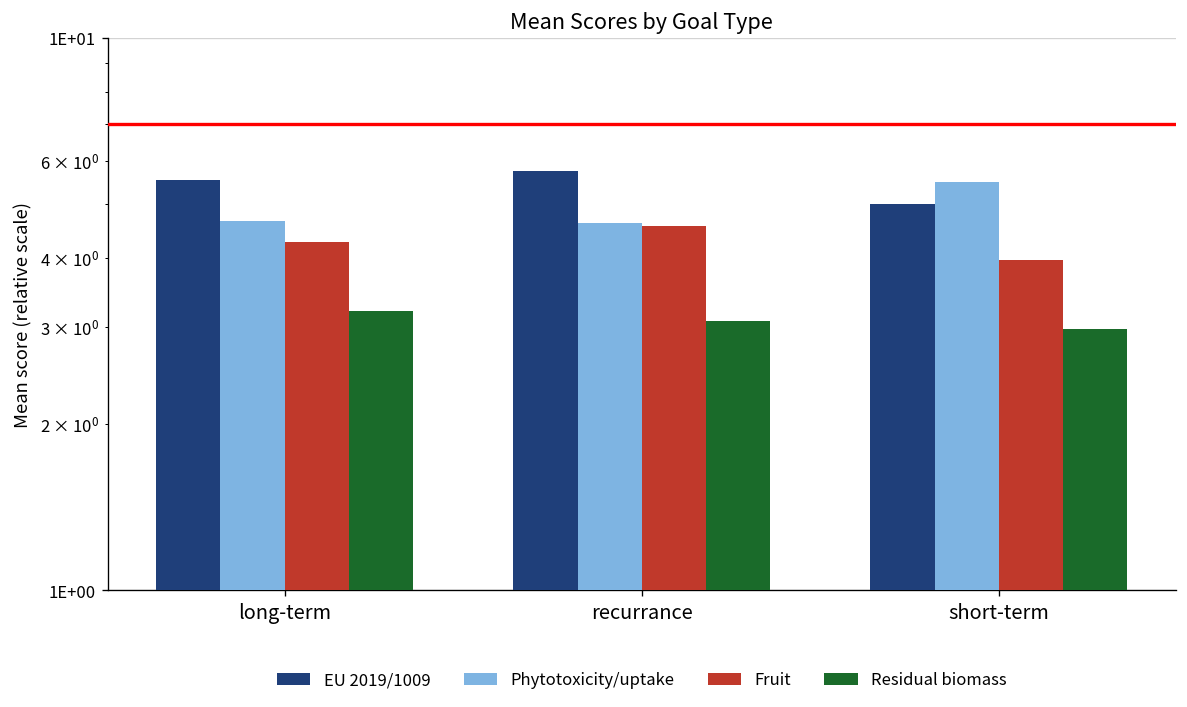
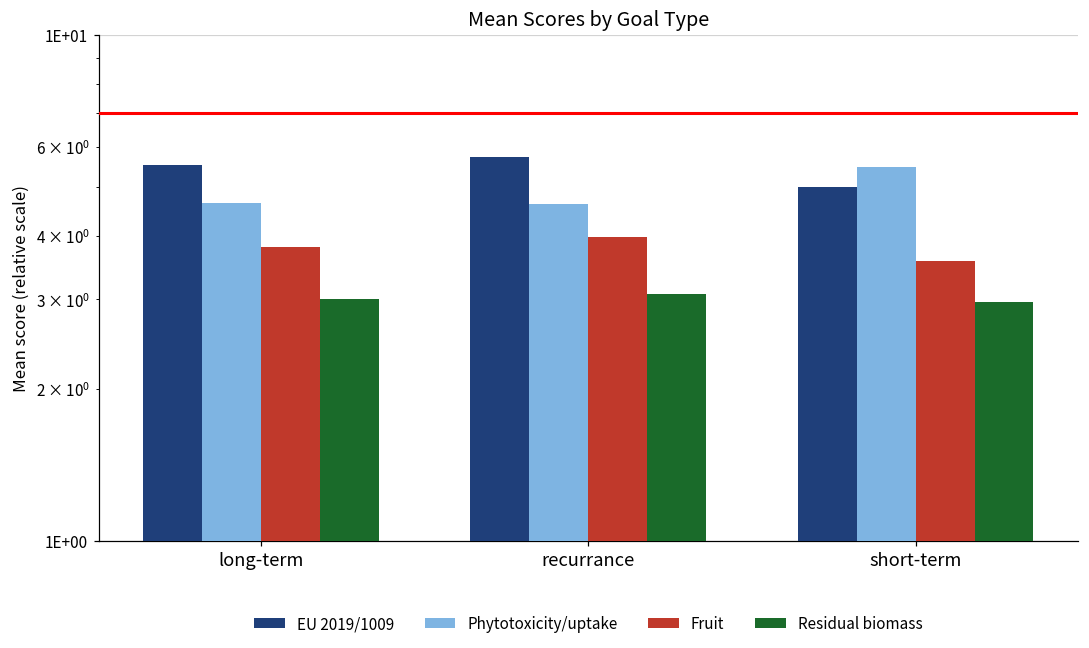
Fruit, long-term: 4.3 -> 3.8
Residual biomass, long-term: 3.2 -> 3.0
Fruit, recurrance: 4.6 -> 4.0
Fruit, short-term: 4.0 -> 3.6
